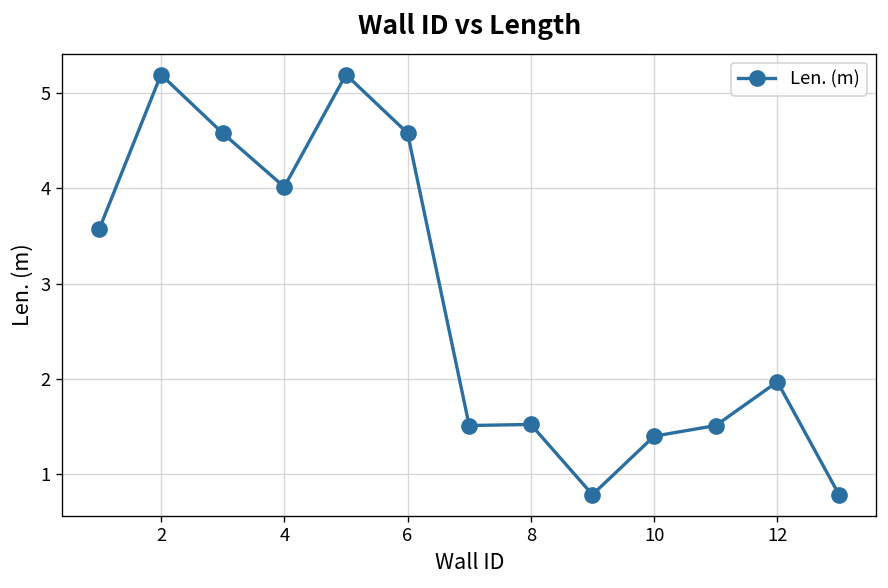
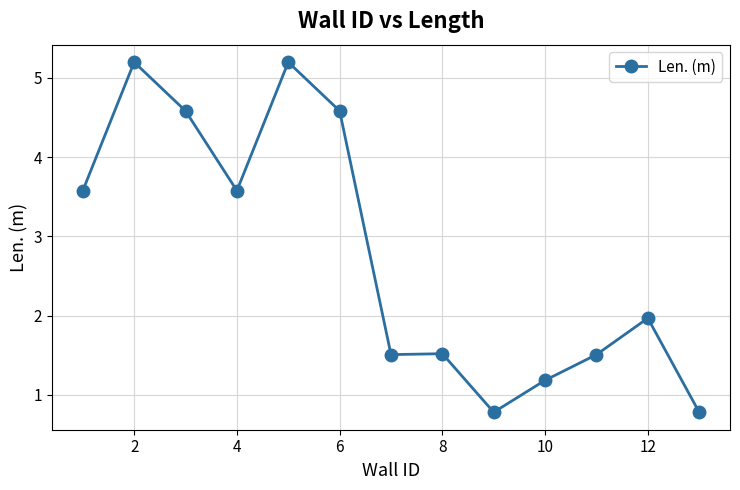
4: 4.0 -> 3.6
10: 1.4 -> 1.2
